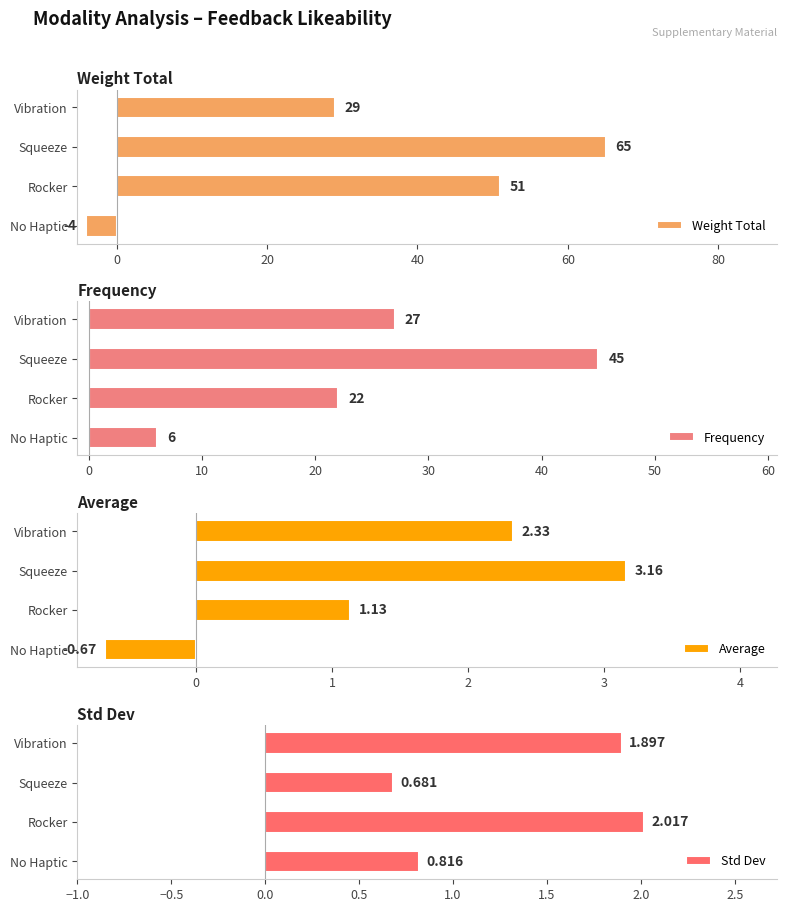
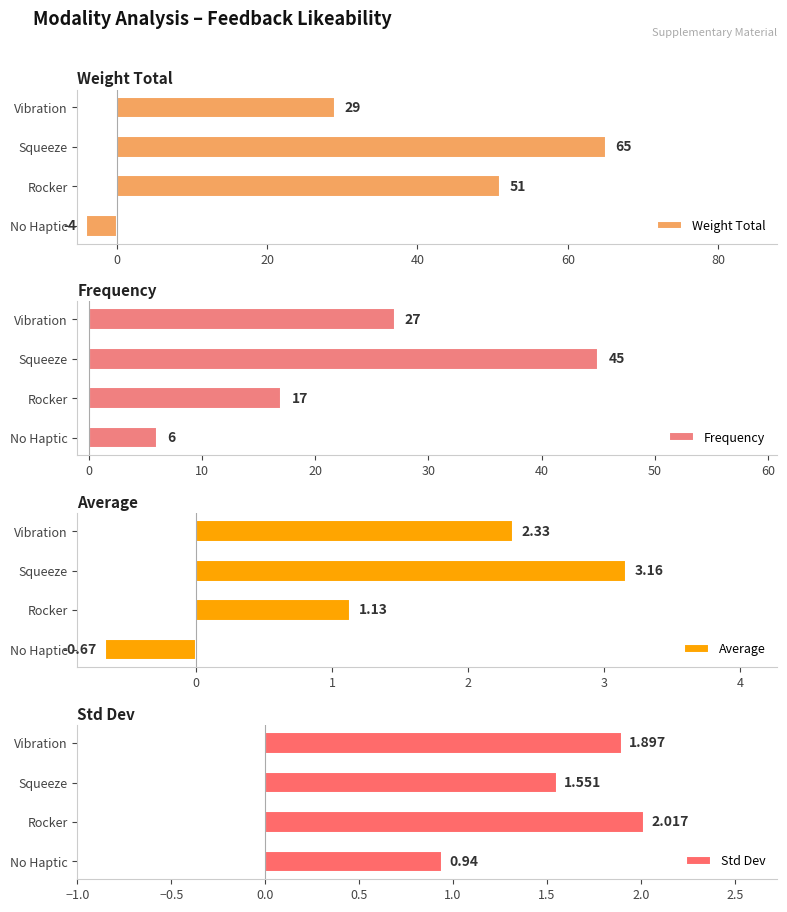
Frequency, Rocker: 22 -> 17
Std Dev, Squeeze: 0.681 -> 1.551
Std Dev, No Haptic: 0.816 -> 0.94
